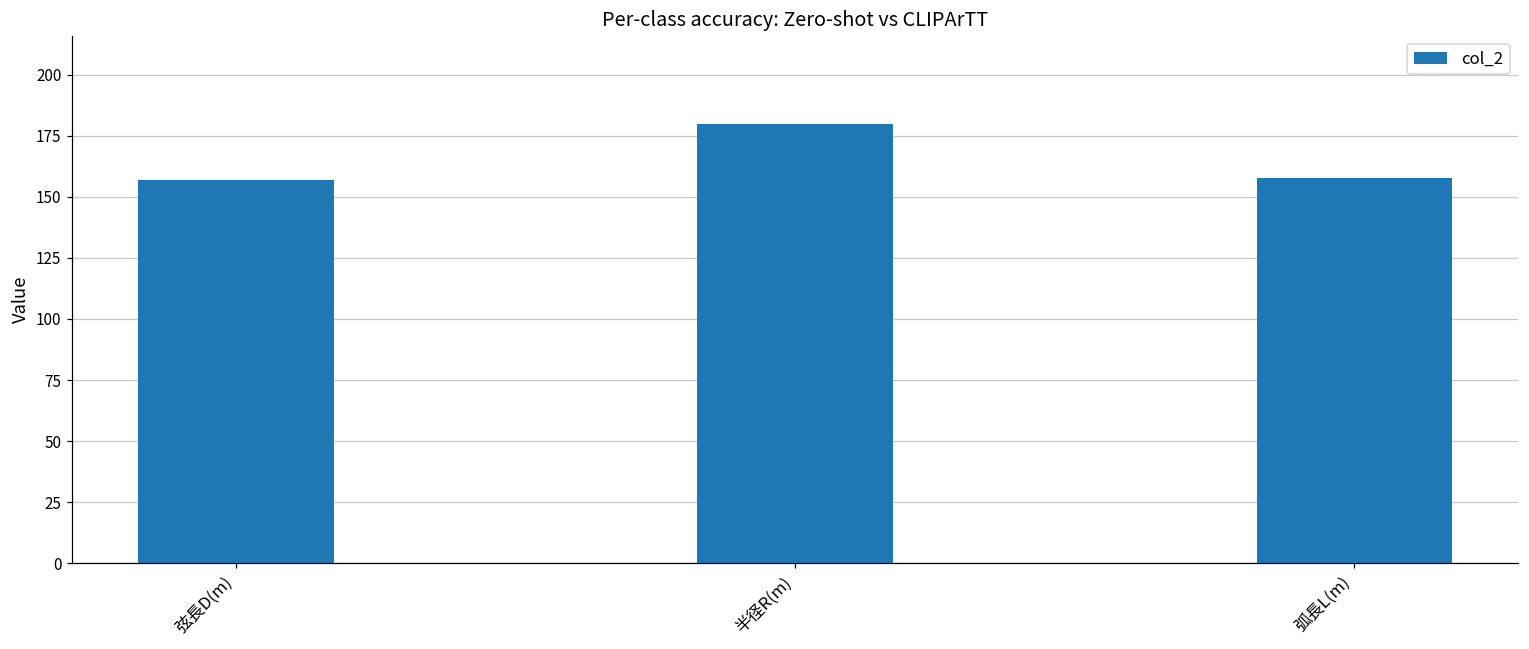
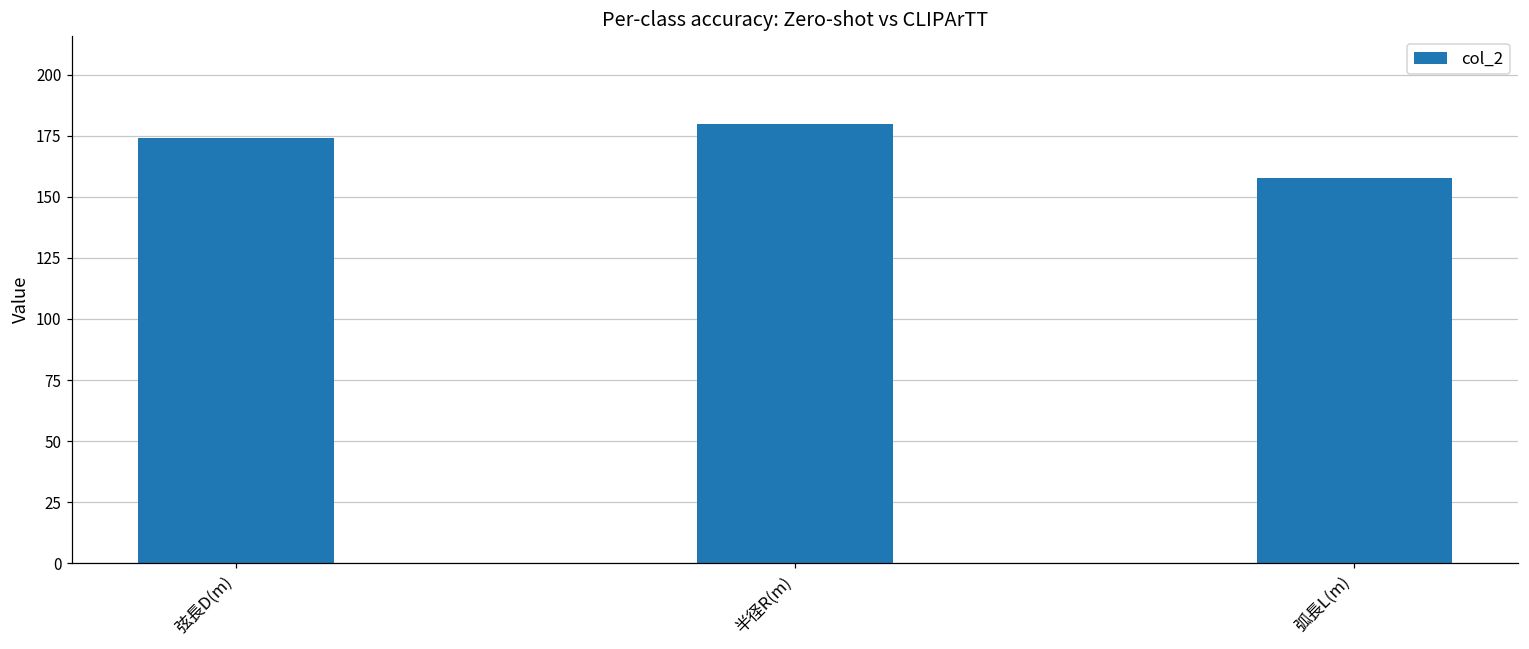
弦長D(m): 157 -> 174
